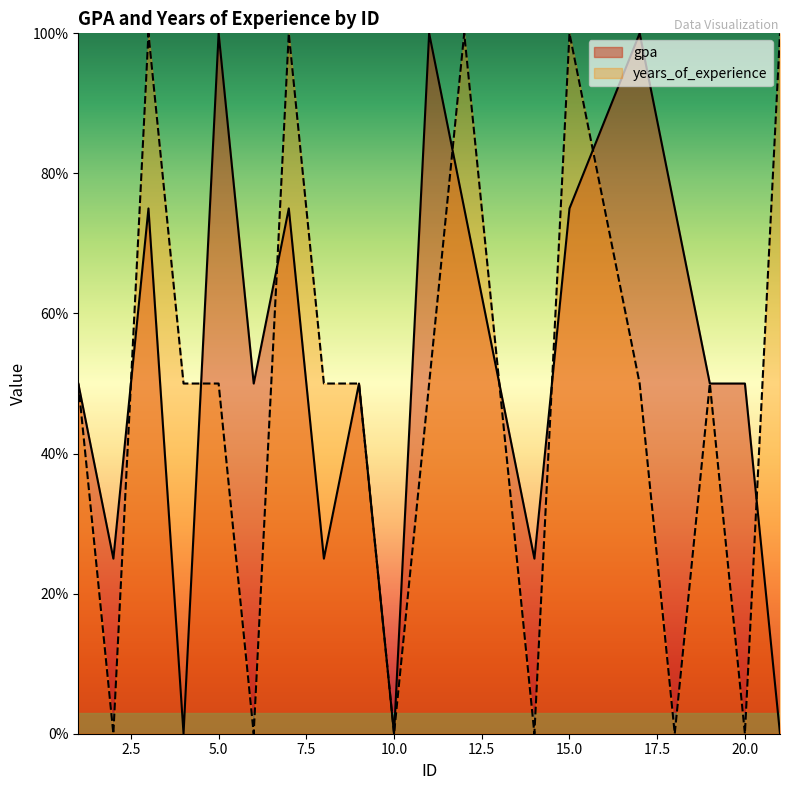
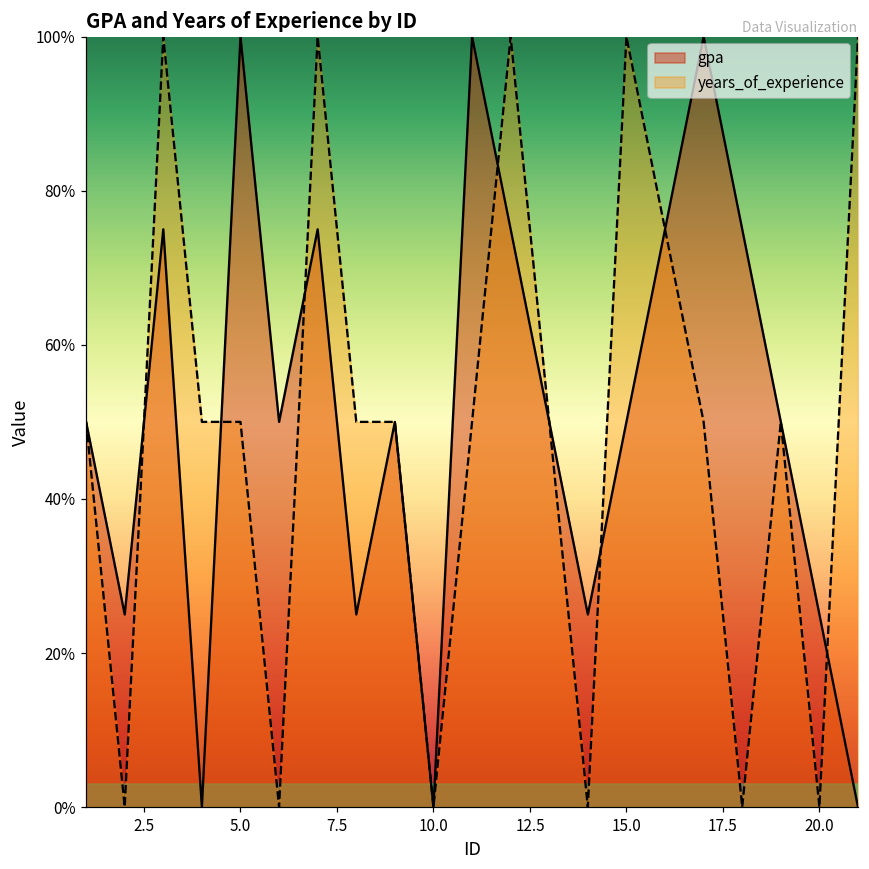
gpa, 15.0: 75% -> 50%
gpa, 20.0: 50% -> 25%
